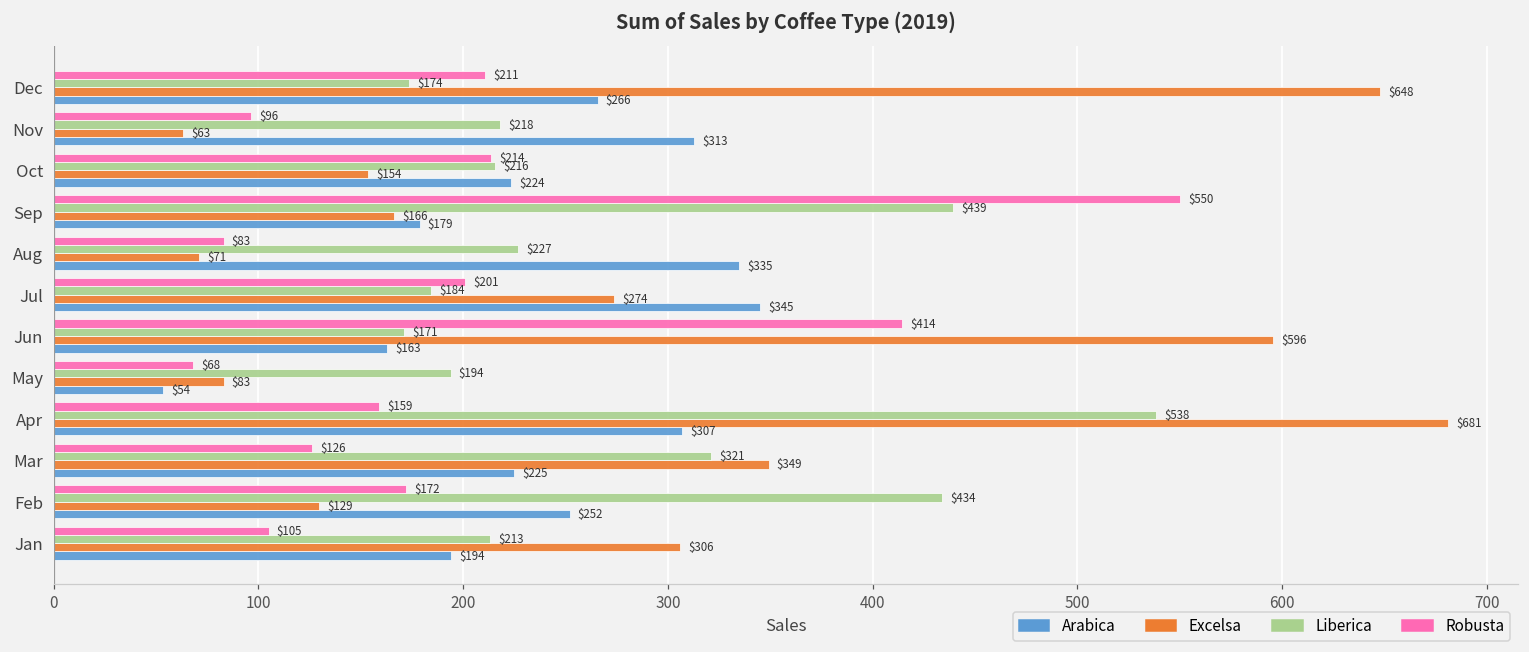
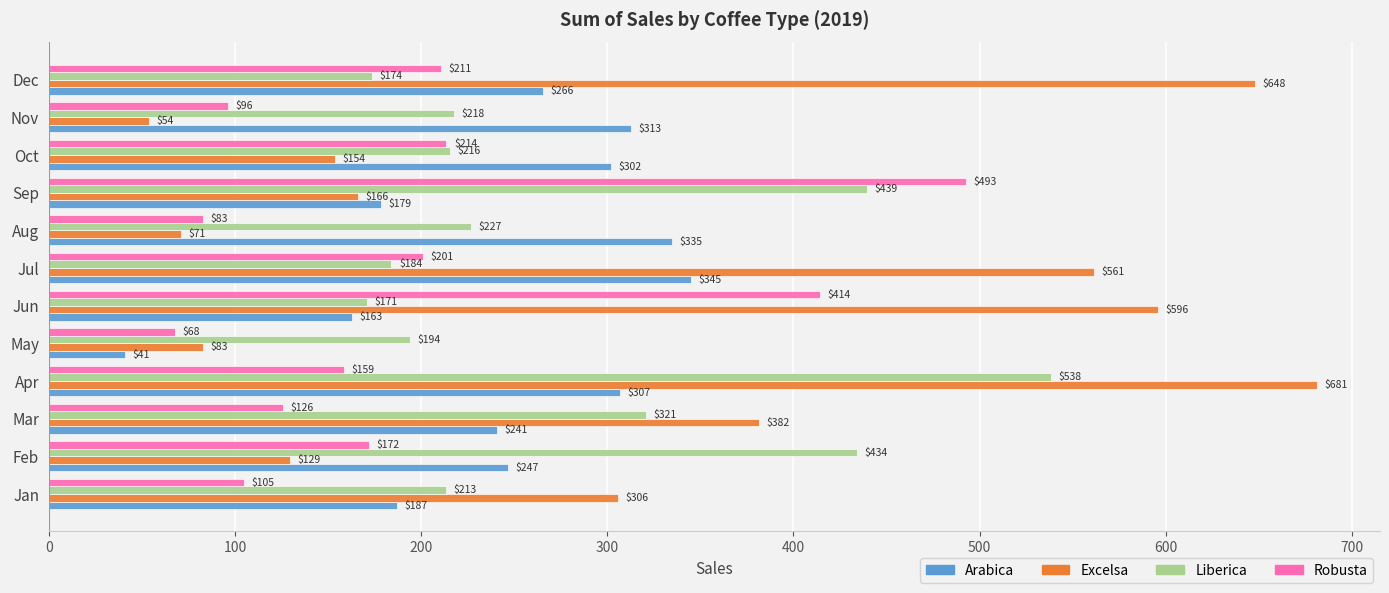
Excelsa, Nov: $63 -> $54
Arabica, Oct: $224 -> $302
Robusta, Sep: $550 -> $493
Excelsa, Jul: $274 -> $561
Arabica, May: $54 -> $41
Excelsa, Mar: $349 -> $382
Arabica, Mar: $225 -> $241
Arabica, Feb: $252 -> $247
Arabica, Jan: $194 -> $187
